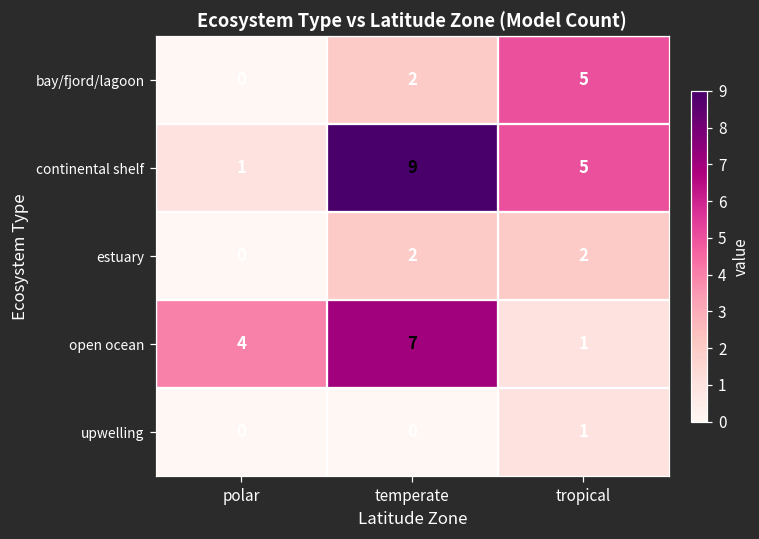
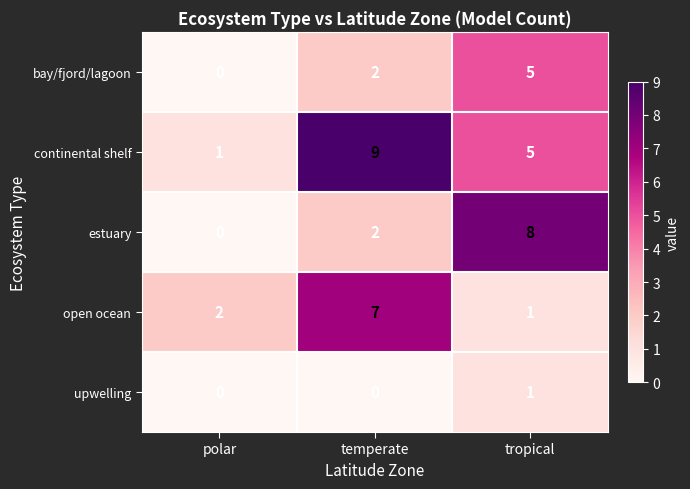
estuary, tropical: 2 -> 8
open ocean, polar: 4 -> 2
